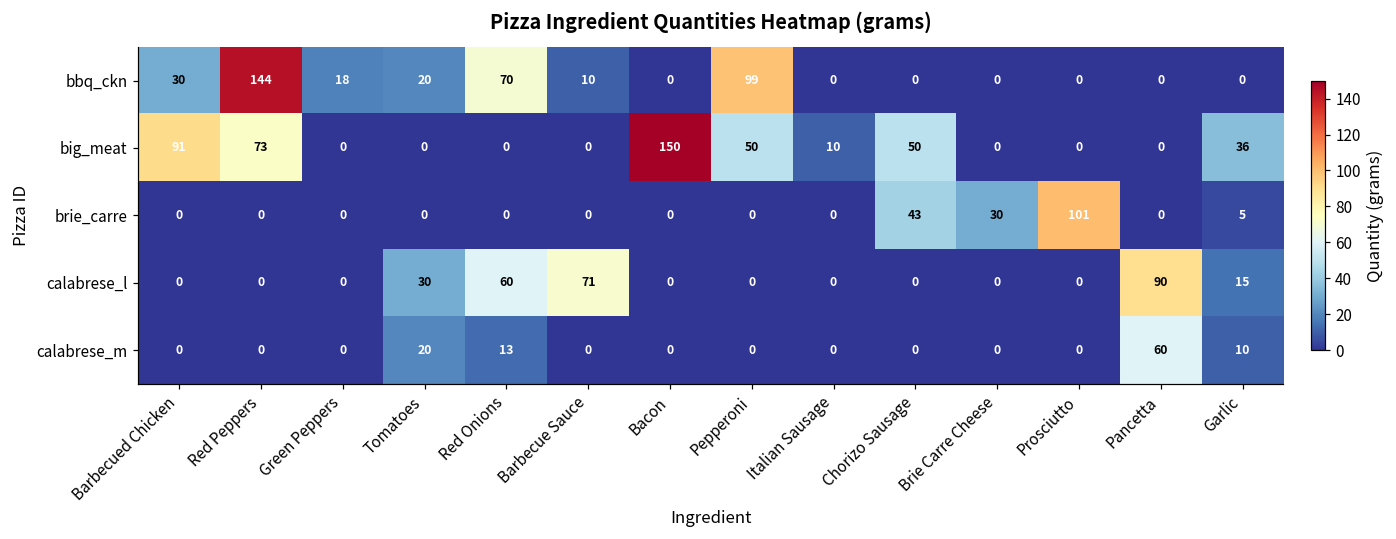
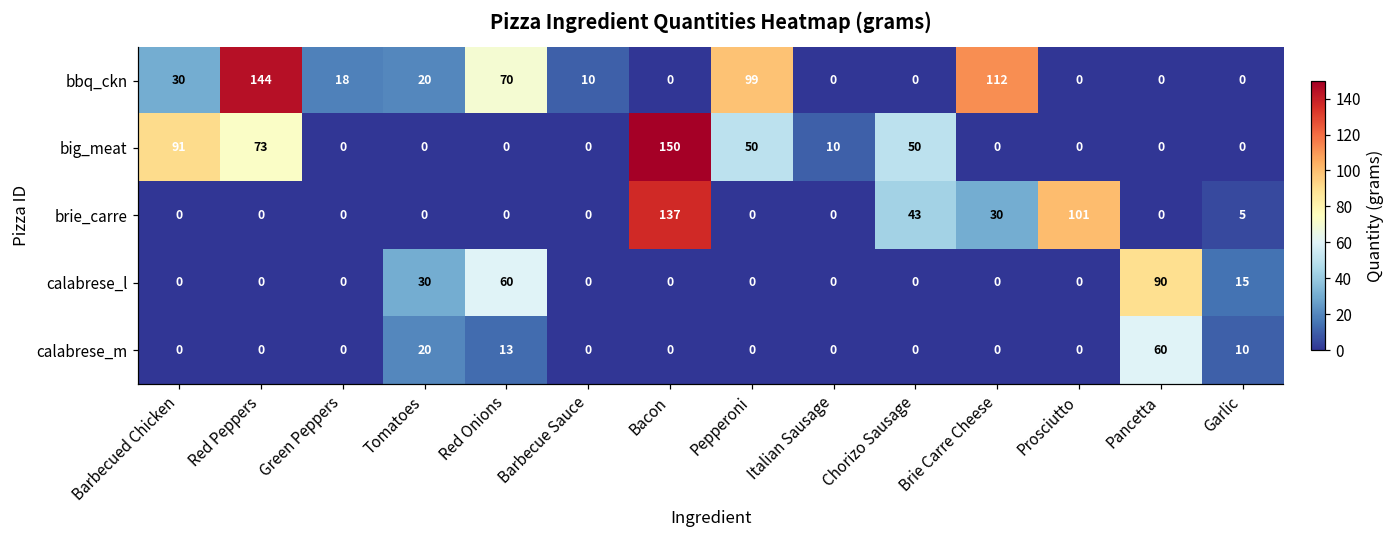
bbq_ckn, Brie Carre Cheese: 0 -> 112
big_meat, Garlic: 36 -> 0
brie_carre, Bacon: 0 -> 137
calabrese_l, Barbecue Sauce: 71 -> 0
